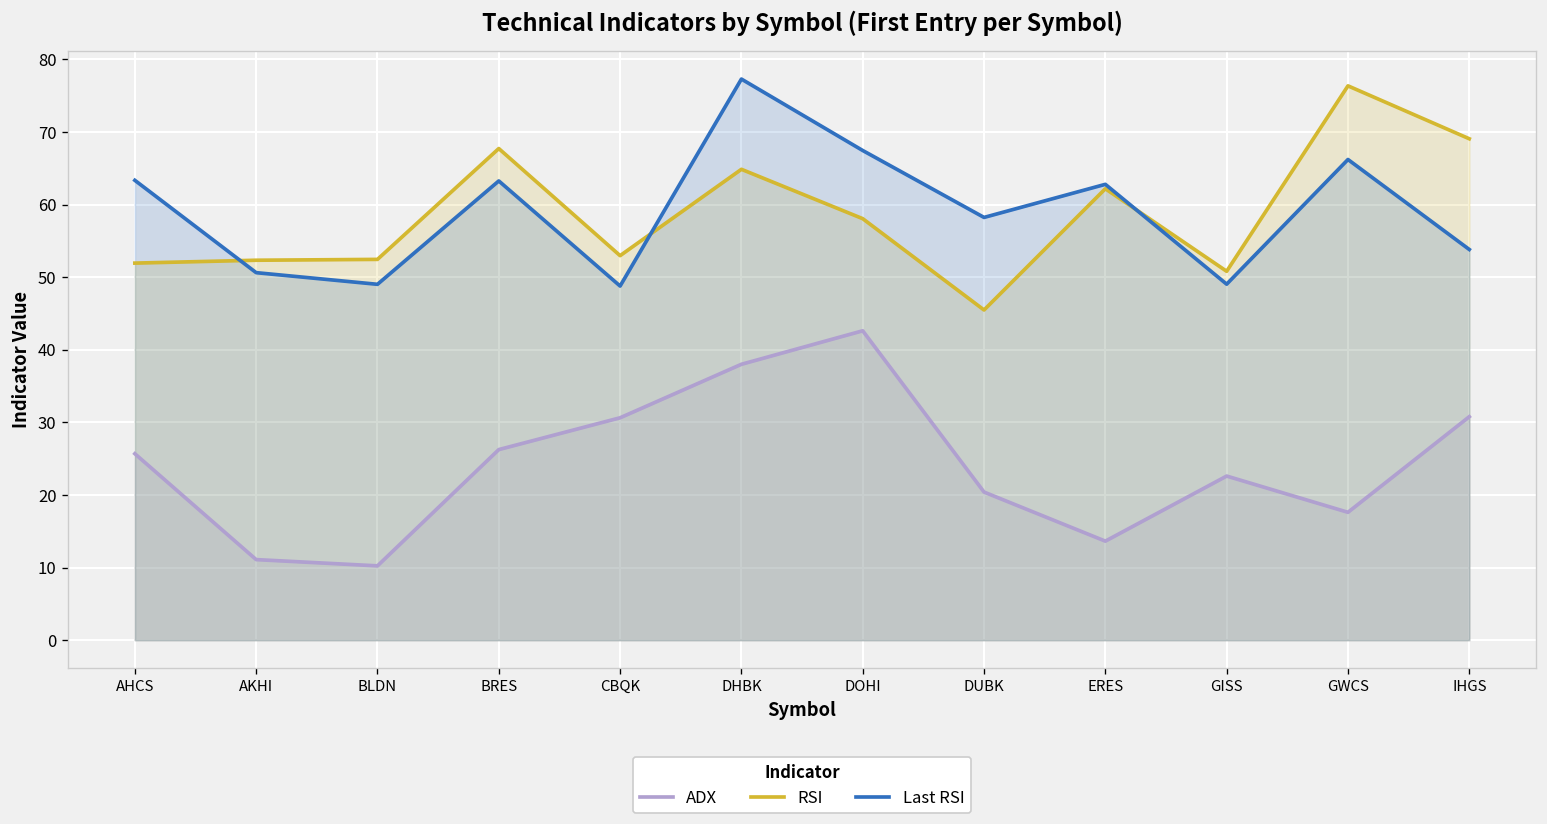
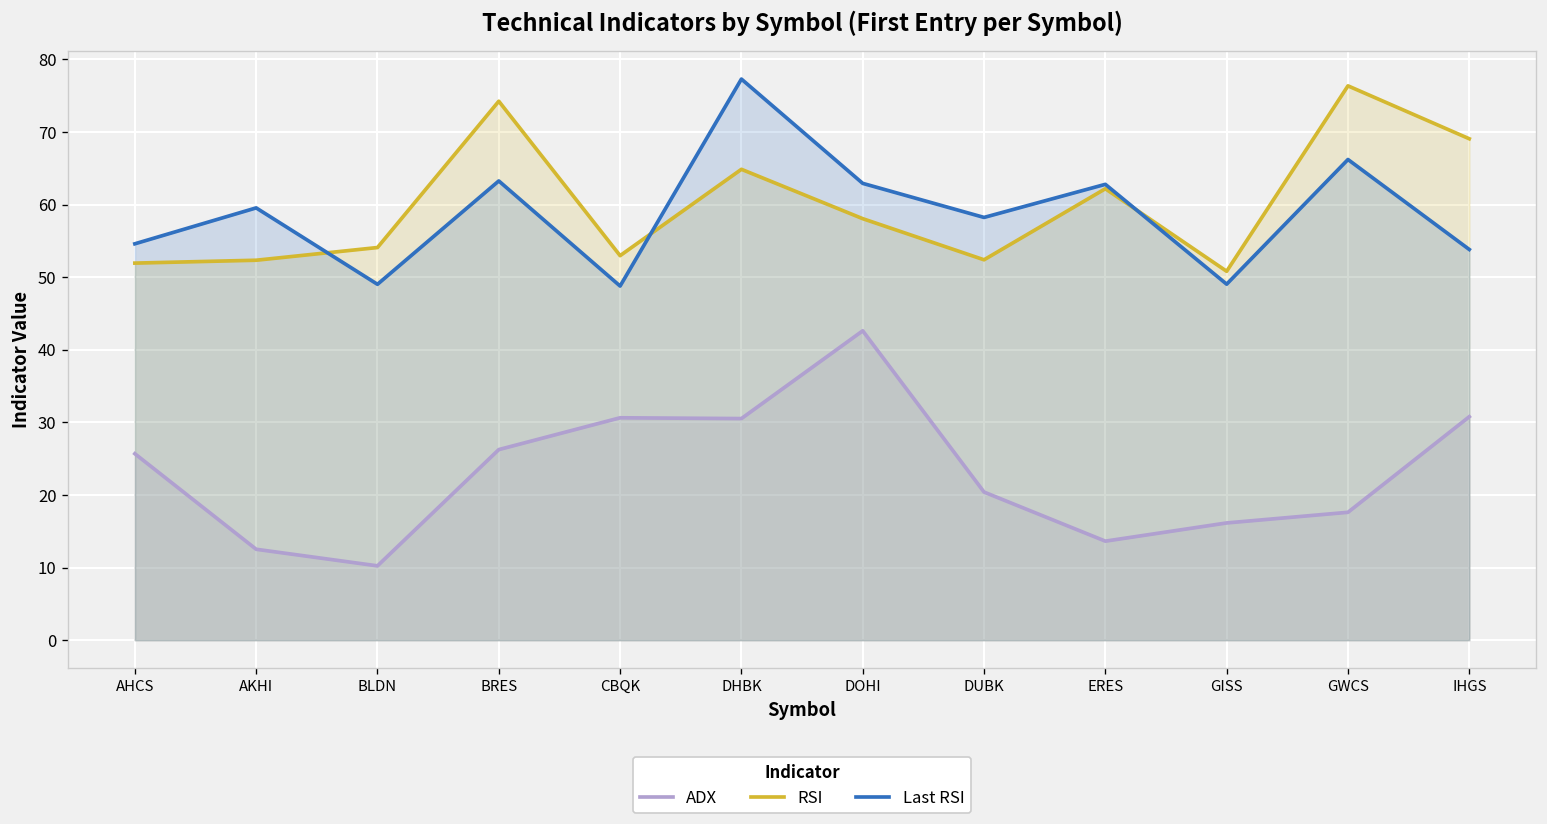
Last RSI, AHCS: 63 -> 55
ADX, AKHI: 11 -> 13
Last RSI, AKHI: 51 -> 60
RSI, BLDN: 52 -> 54
RSI, BRES: 68 -> 74
ADX, DHBK: 38 -> 31
Last RSI, DOHI: 67 -> 63
RSI, DUBK: 45 -> 52
ADX, GISS: 23 -> 16
